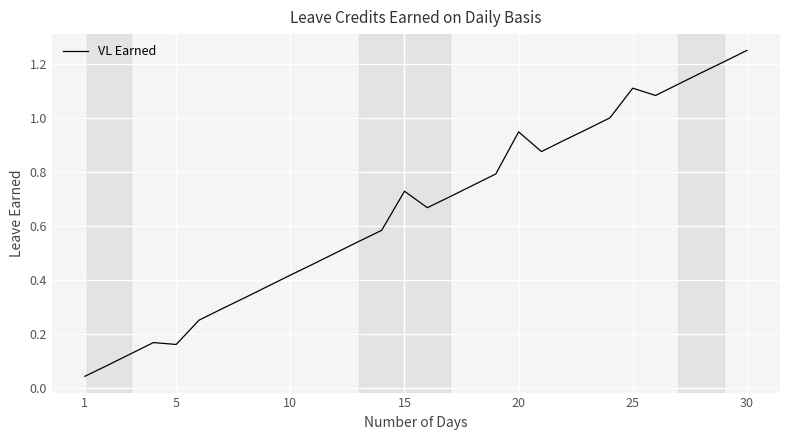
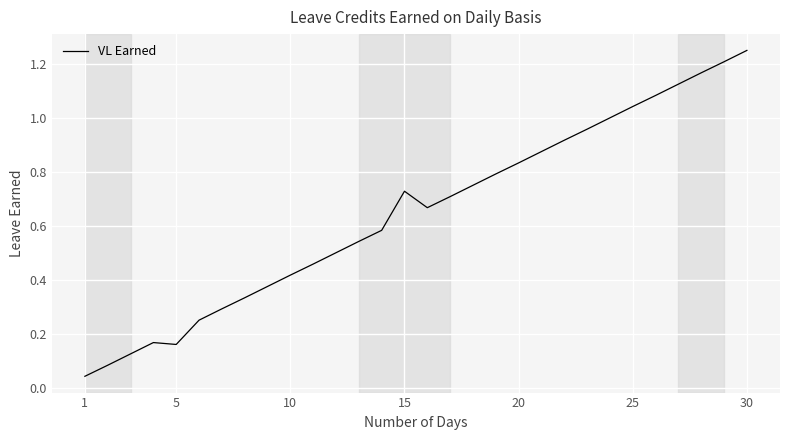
20: 0.95 -> 0.83
25: 1.11 -> 1.04
